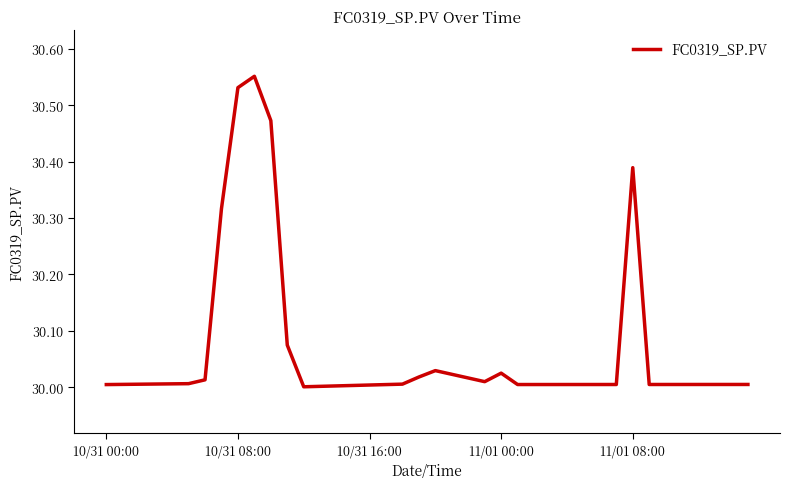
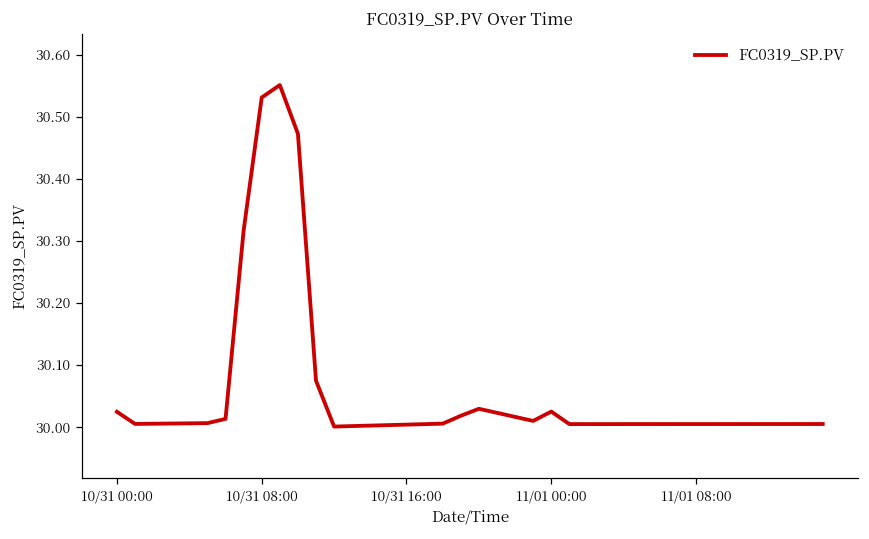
10/31 00:00: 30.00 -> 30.02
11/01 08:00: 30.39 -> 30.00
